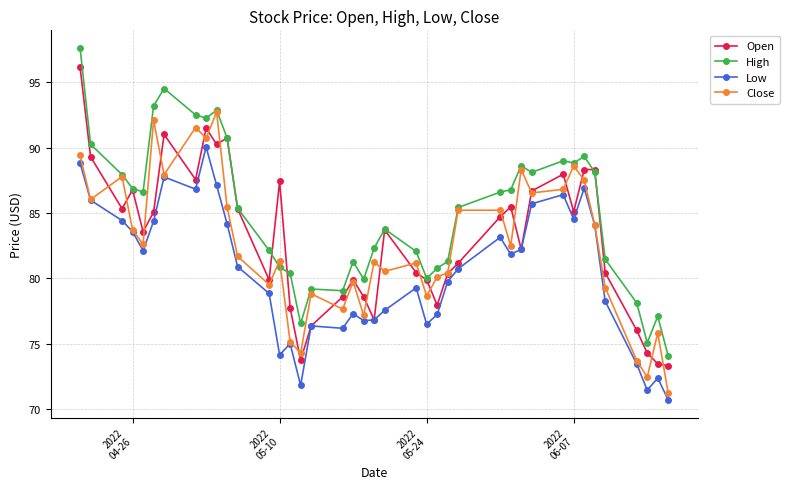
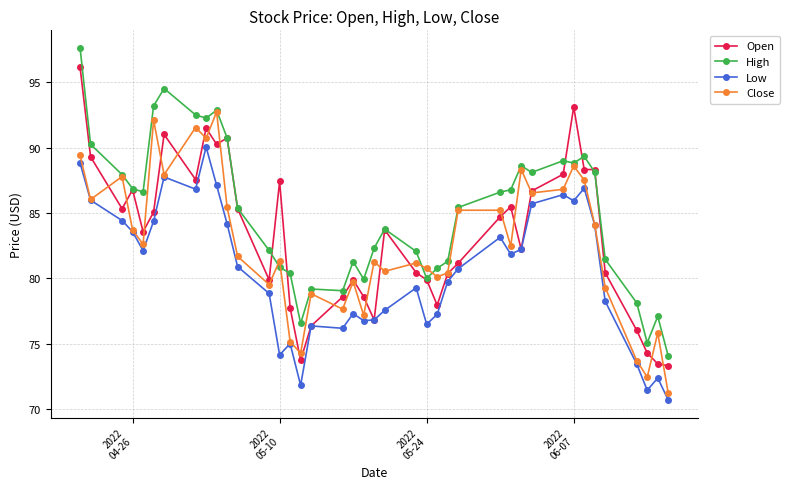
Close, 2022 05-24: 78.7 -> 80.8
Open, 2022 06-07: 85.1 -> 93.1
Low, 2022 06-07: 84.5 -> 85.9
